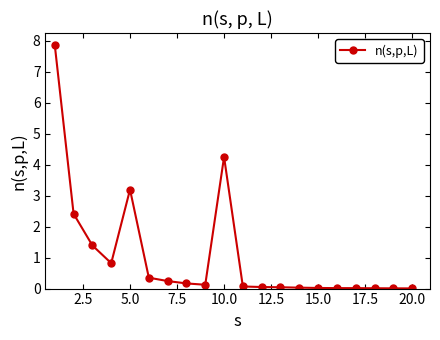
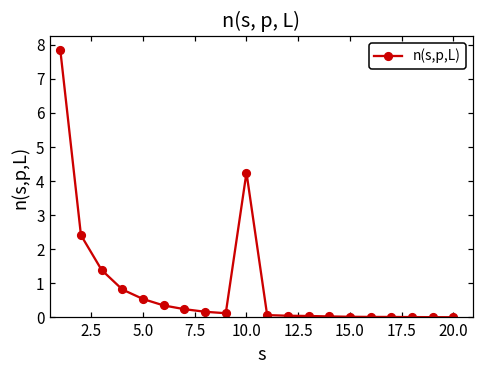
5.0: 3.2 -> 0.5
